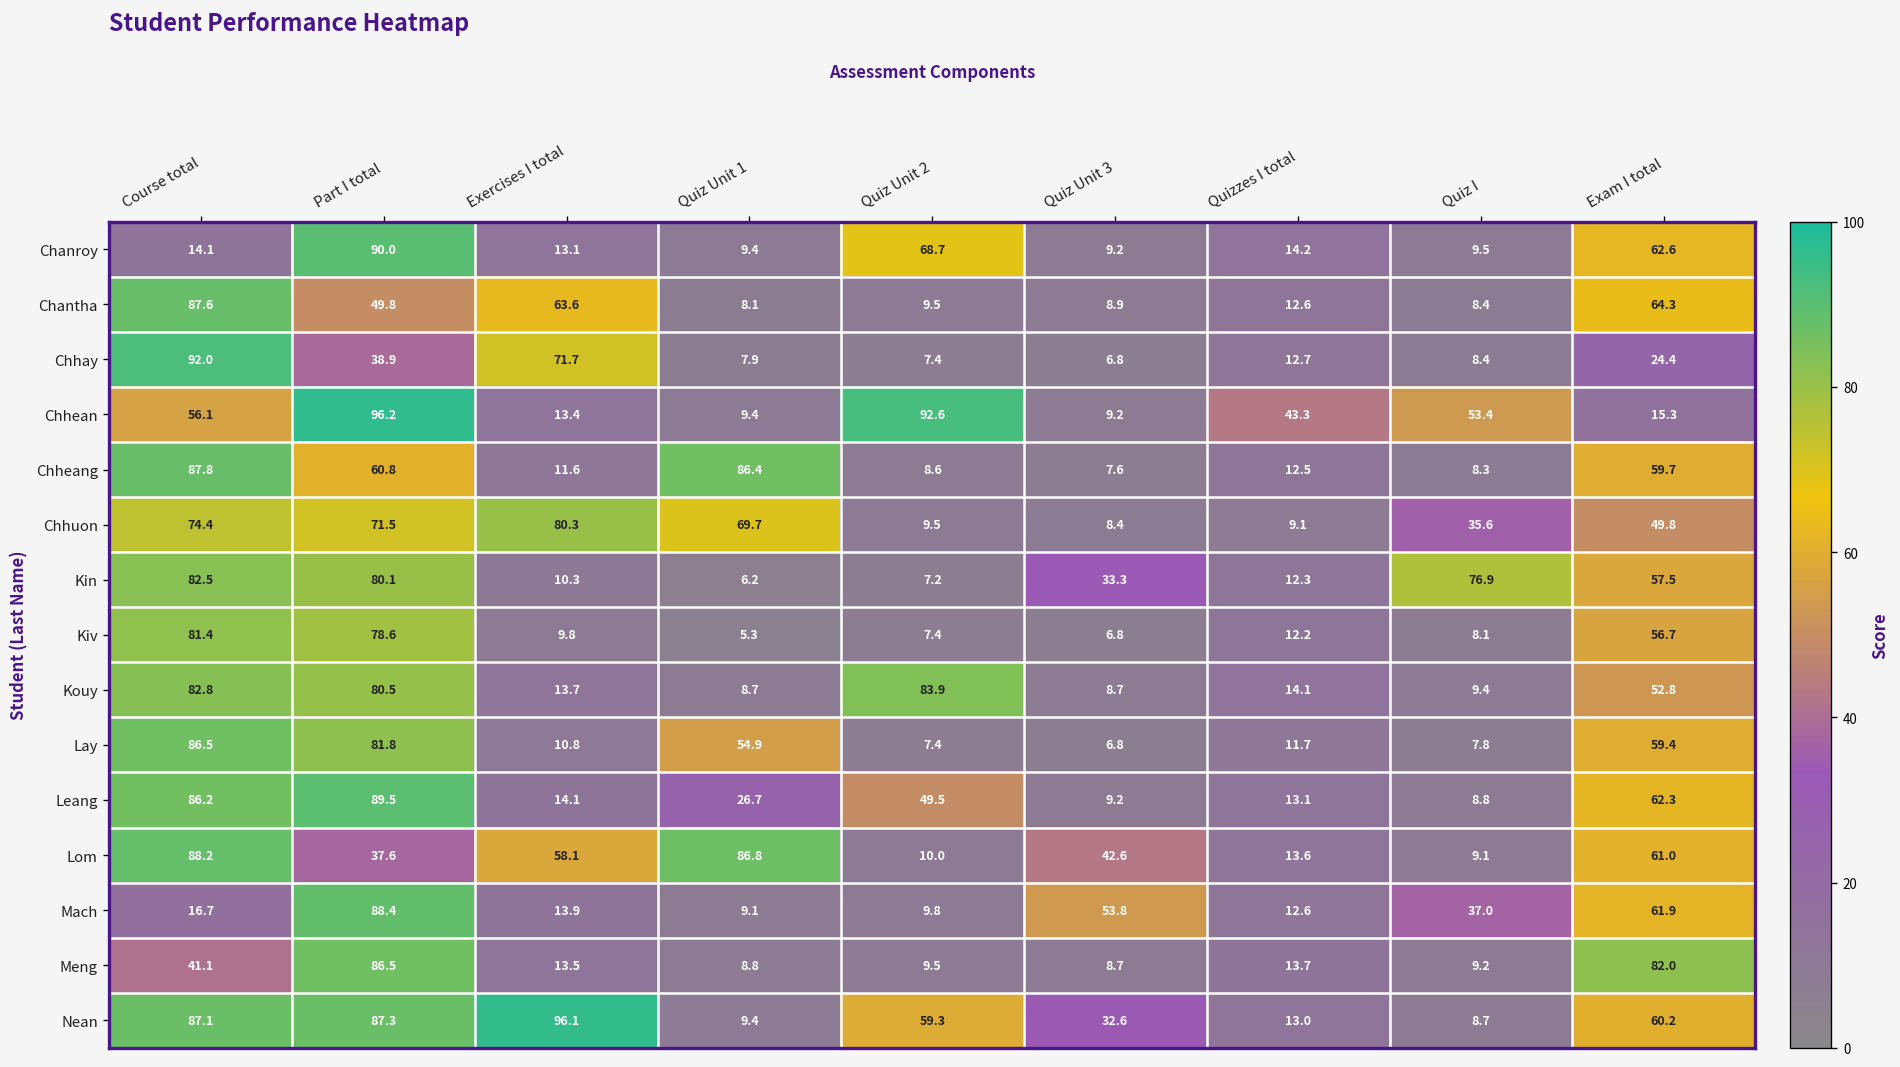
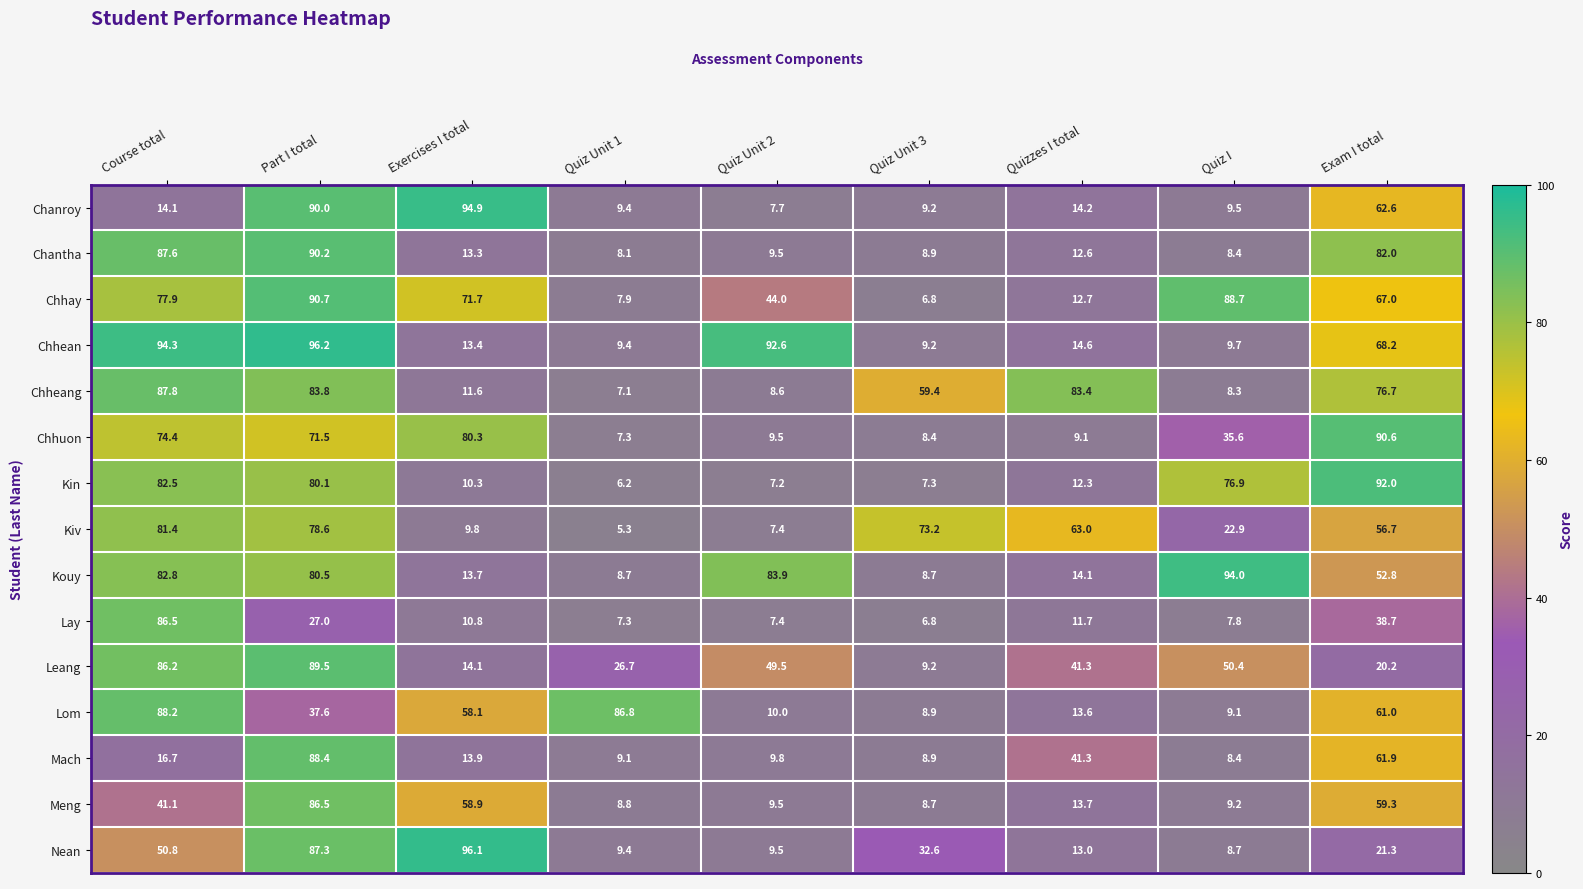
Chanroy, Exercises I total: 13.1 -> 94.9
Chanroy, Quiz Unit 2: 68.7 -> 7.7
Chantha, Part I total: 49.8 -> 90.2
Chantha, Exercises I total: 63.6 -> 13.3
Chantha, Exam I total: 64.3 -> 82.0
Chhay, Course total: 92.0 -> 77.9
Chhay, Part I total: 38.9 -> 90.7
Chhay, Quiz Unit 2: 7.4 -> 44.0
Chhay, Quiz I: 8.4 -> 88.7
Chhay, Exam I total: 24.4 -> 67.0
Chhean, Course total: 56.1 -> 94.3
Chhean, Quizzes I total: 43.3 -> 14.6
Chhean, Quiz I: 53.4 -> 9.7
Chhean, Exam I total: 15.3 -> 68.2
Chheang, Part I total: 60.8 -> 83.8
Chheang, Quiz Unit 1: 86.4 -> 7.1
Chheang, Quiz Unit 3: 7.6 -> 59.4
Chheang, Quizzes I total: 12.5 -> 83.4
Chheang, Exam I total: 59.7 -> 76.7
Chhuon, Quiz Unit 1: 69.7 -> 7.3
Chhuon, Exam I total: 49.8 -> 90.6
Kin, Quiz Unit 3: 33.3 -> 7.3
Kin, Exam I total: 57.5 -> 92.0
Kiv, Quiz Unit 3: 6.8 -> 73.2
Kiv, Quizzes I total: 12.2 -> 63.0
Kiv, Quiz I: 8.1 -> 22.9
Kouy, Quiz I: 9.4 -> 94.0
Lay, Part I total: 81.8 -> 27.0
Lay, Quiz Unit 1: 54.9 -> 7.3
Lay, Exam I total: 59.4 -> 38.7
Leang, Quizzes I total: 13.1 -> 41.3
Leang, Quiz I: 8.8 -> 50.4
Leang, Exam I total: 62.3 -> 20.2
Lom, Quiz Unit 3: 42.6 -> 8.9
Mach, Quiz Unit 3: 53.8 -> 8.9
Mach, Quizzes I total: 12.6 -> 41.3
Mach, Quiz I: 37.0 -> 8.4
Meng, Exercises I total: 13.5 -> 58.9
Meng, Exam I total: 82.0 -> 59.3
Nean, Course total: 87.1 -> 50.8
Nean, Quiz Unit 2: 59.3 -> 9.5
Nean, Exam I total: 60.2 -> 21.3
